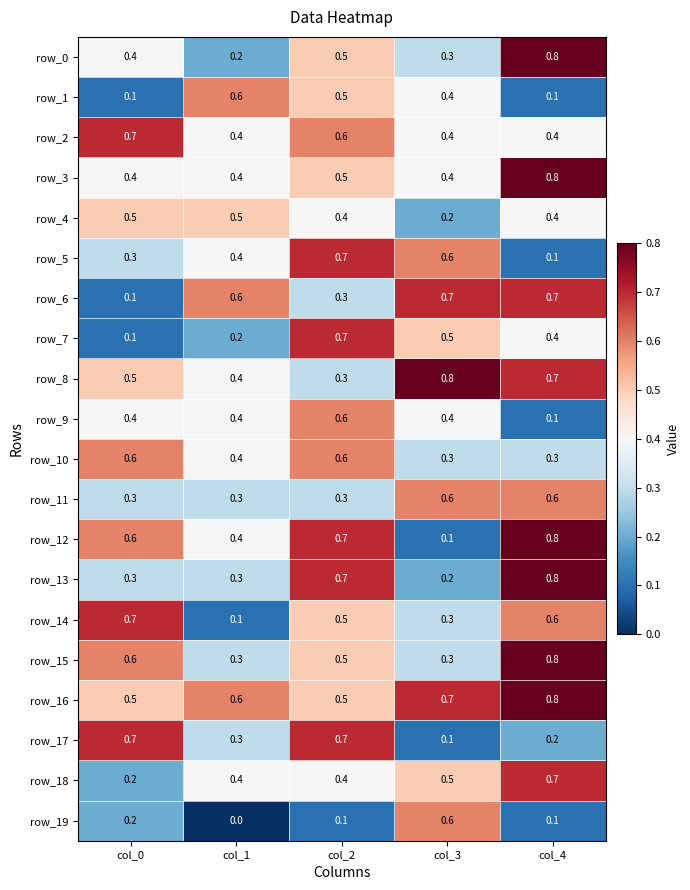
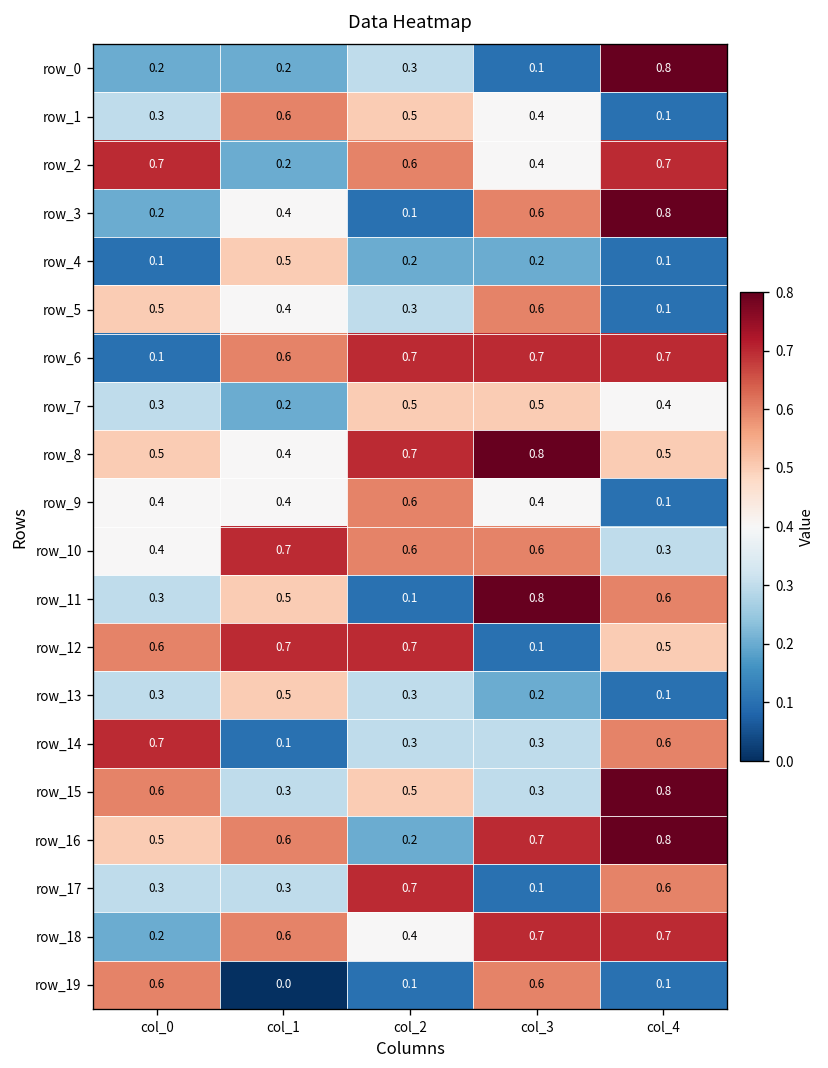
row_0, col_0: 0.4 -> 0.2
row_0, col_2: 0.5 -> 0.3
row_0, col_3: 0.3 -> 0.1
row_1, col_0: 0.1 -> 0.3
row_2, col_1: 0.4 -> 0.2
row_2, col_4: 0.4 -> 0.7
row_3, col_0: 0.4 -> 0.2
row_3, col_2: 0.5 -> 0.1
row_3, col_3: 0.4 -> 0.6
row_4, col_0: 0.5 -> 0.1
row_4, col_2: 0.4 -> 0.2
row_4, col_4: 0.4 -> 0.1
row_5, col_0: 0.3 -> 0.5
row_5, col_2: 0.7 -> 0.3
row_6, col_2: 0.3 -> 0.7
row_7, col_0: 0.1 -> 0.3
row_7, col_2: 0.7 -> 0.5
row_8, col_2: 0.3 -> 0.7
row_8, col_4: 0.7 -> 0.5
row_10, col_0: 0.6 -> 0.4
row_10, col_1: 0.4 -> 0.7
row_10, col_3: 0.3 -> 0.6
row_11, col_1: 0.3 -> 0.5
row_11, col_2: 0.3 -> 0.1
row_11, col_3: 0.6 -> 0.8
row_12, col_1: 0.4 -> 0.7
row_12, col_4: 0.8 -> 0.5
row_13, col_1: 0.3 -> 0.5
row_13, col_2: 0.7 -> 0.3
row_13, col_4: 0.8 -> 0.1
row_14, col_2: 0.5 -> 0.3
row_16, col_2: 0.5 -> 0.2
row_17, col_0: 0.7 -> 0.3
row_17, col_4: 0.2 -> 0.6
row_18, col_1: 0.4 -> 0.6
row_18, col_3: 0.5 -> 0.7
row_19, col_0: 0.2 -> 0.6
